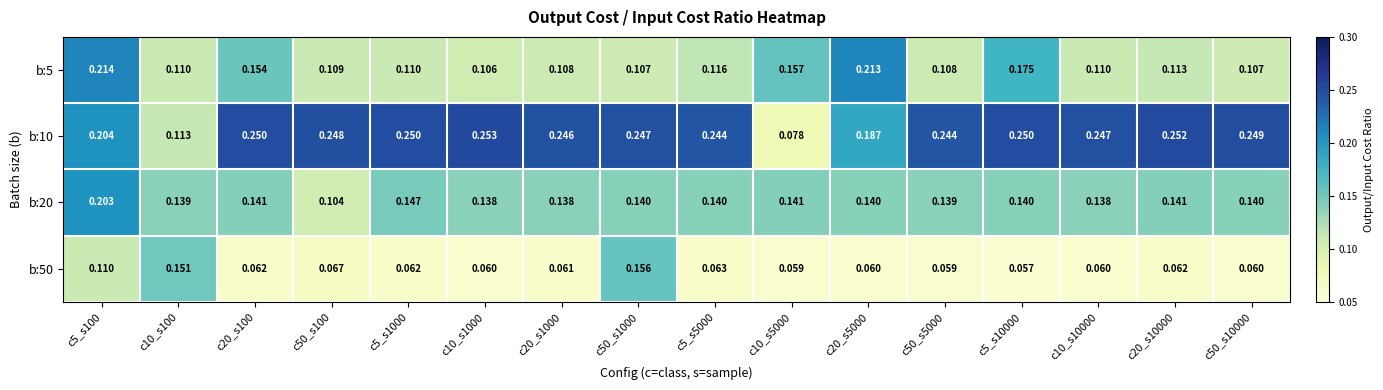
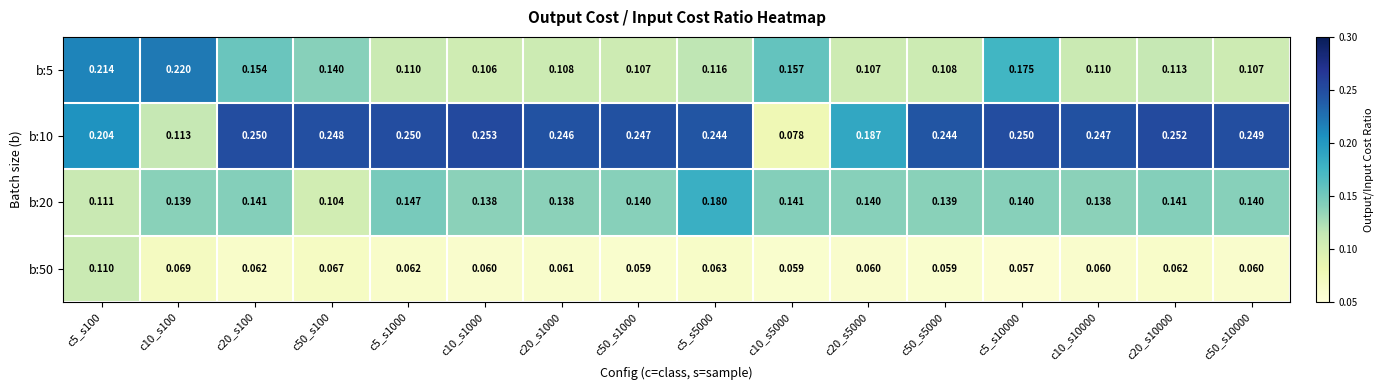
b:5, c10_s100: 0.110 -> 0.220
b:5, c50_s100: 0.109 -> 0.140
b:5, c20_s5000: 0.213 -> 0.107
b:20, c5_s100: 0.203 -> 0.111
b:20, c5_s5000: 0.140 -> 0.180
b:50, c10_s100: 0.151 -> 0.069
b:50, c50_s1000: 0.156 -> 0.059
